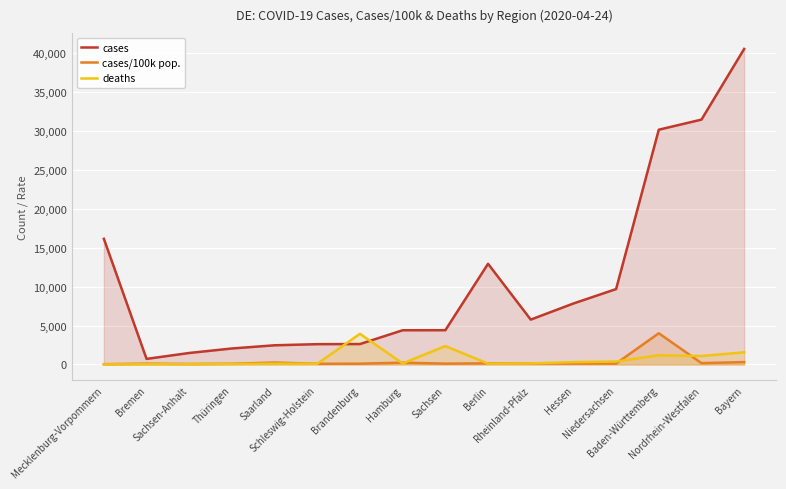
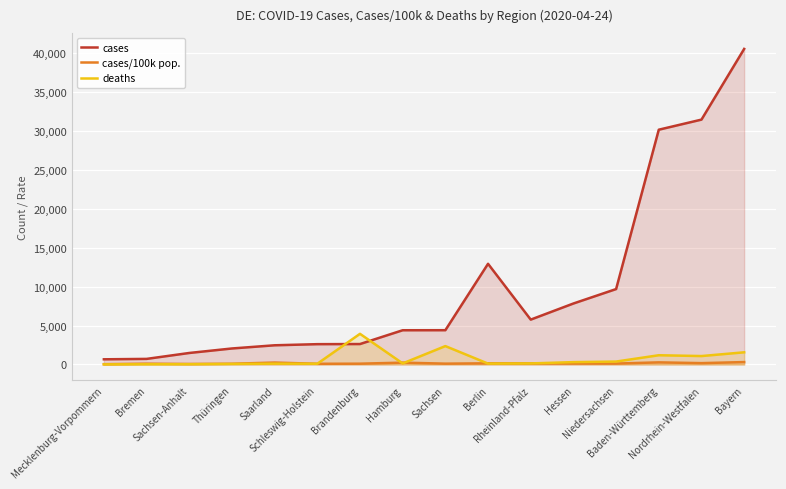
cases, Mecklenburg-Vorpommern: 16,000 -> 1,000
cases/100k pop., Baden-Württemberg: 4,000 -> 0
